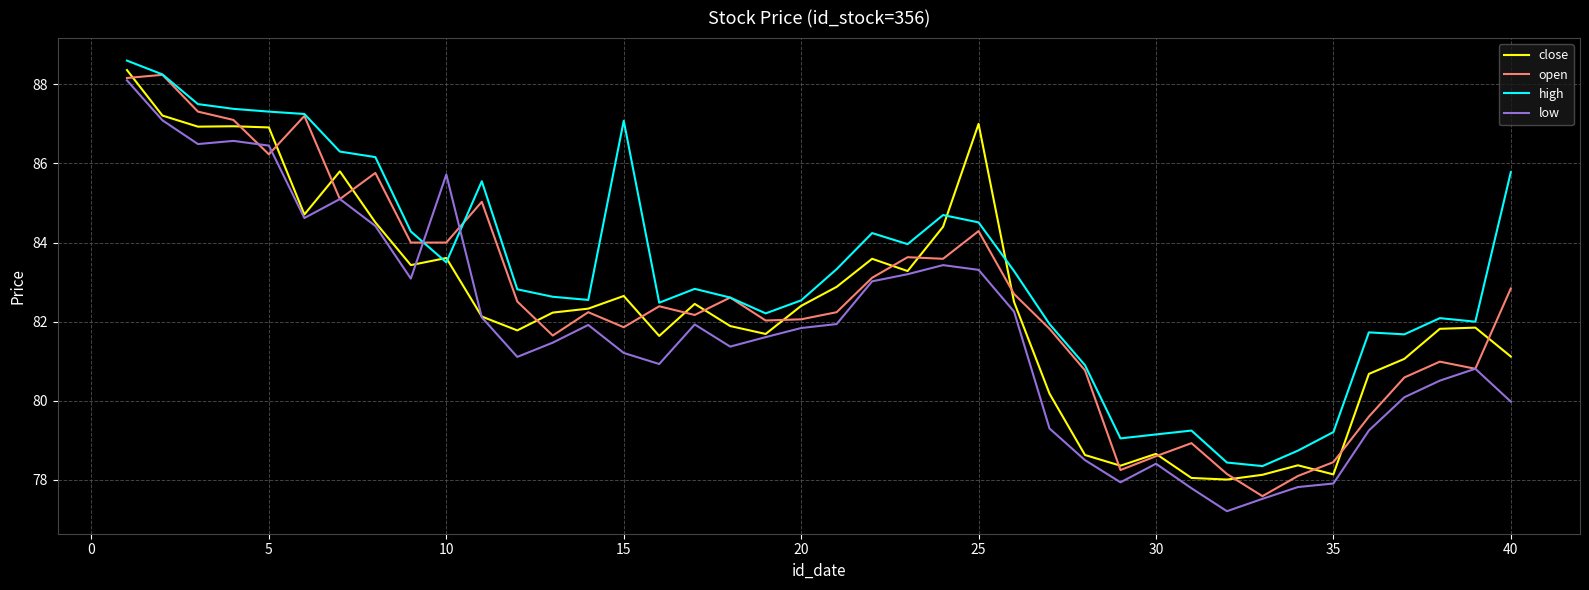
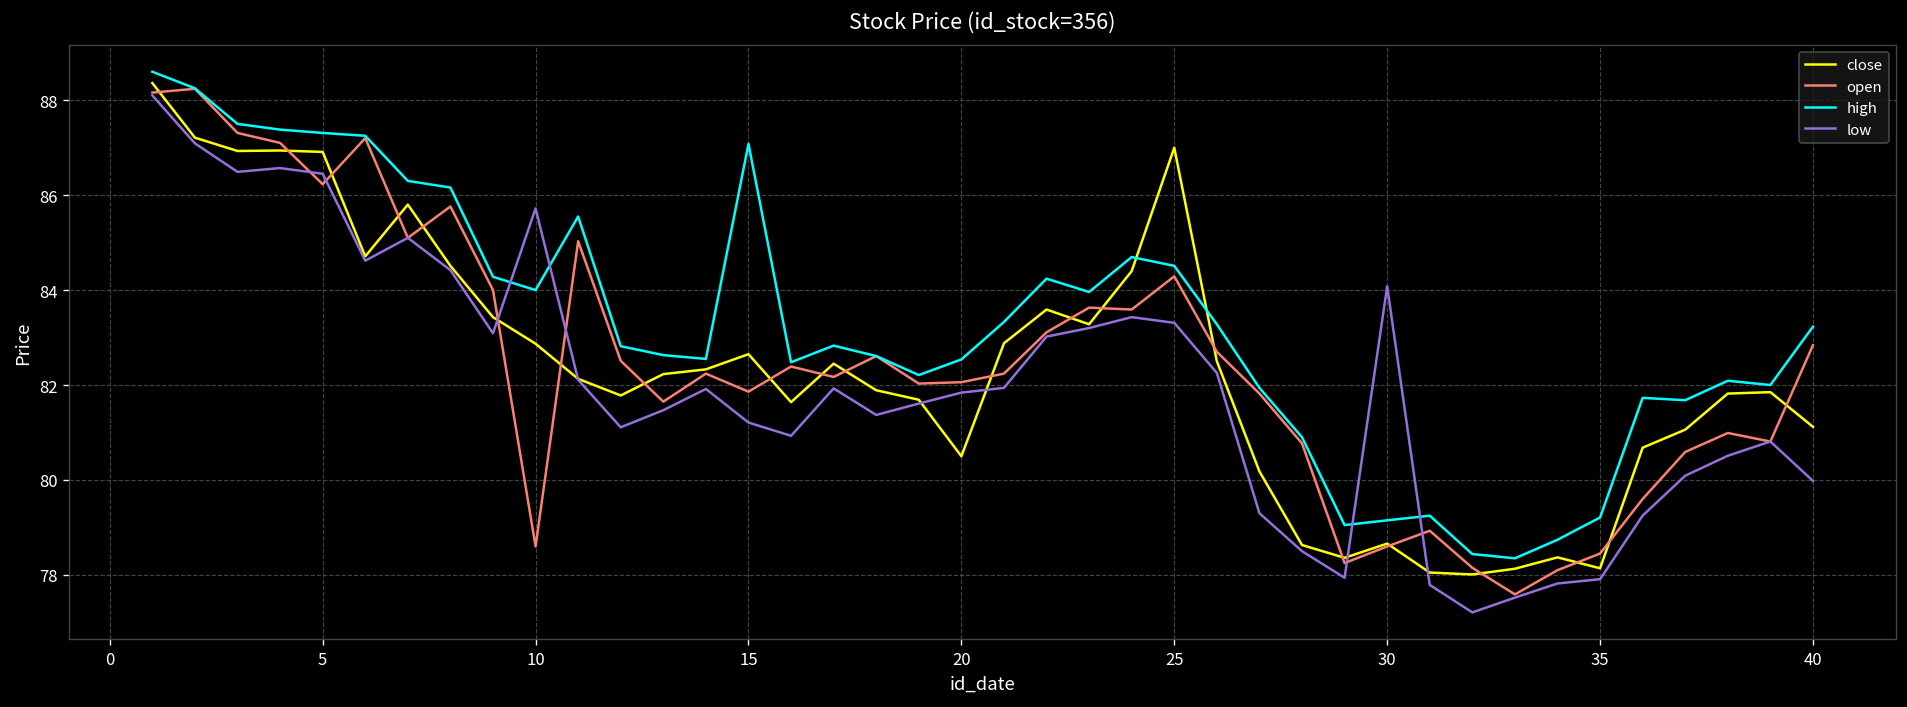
close, 10: 83.6 -> 82.9
open, 10: 84.0 -> 78.6
high, 10: 83.5 -> 84.0
close, 20: 82.4 -> 80.5
low, 30: 78.4 -> 84.1
high, 40: 85.8 -> 83.2
